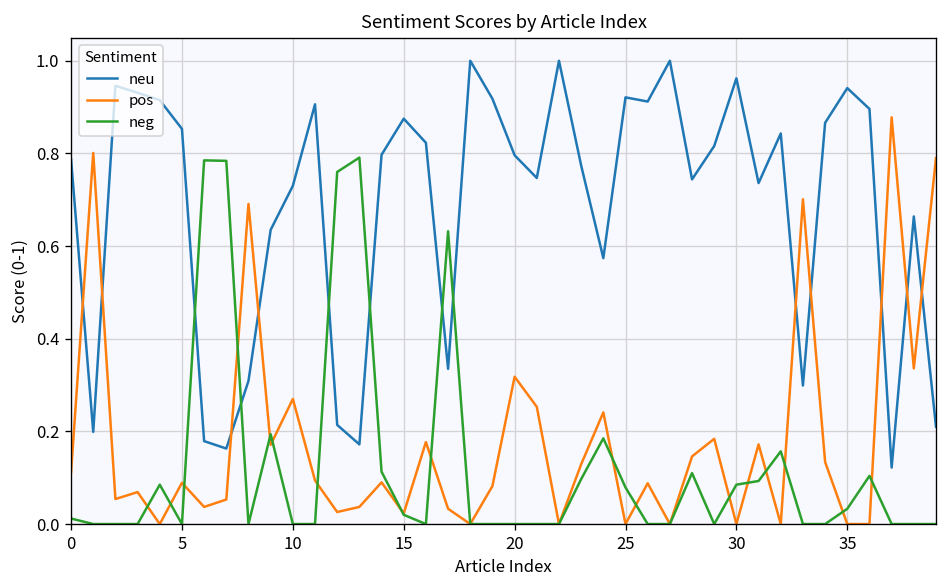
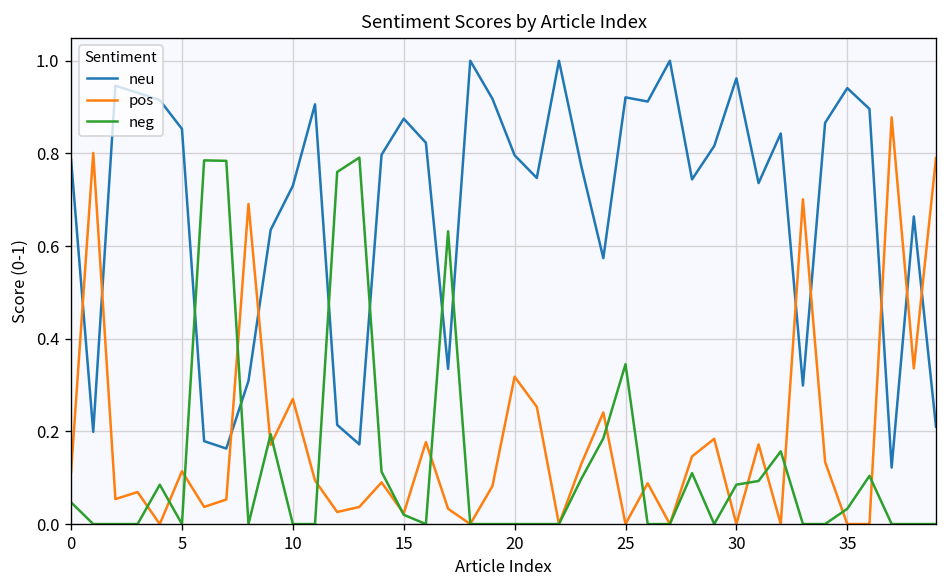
neg, 0: 0.01 -> 0.05
pos, 5: 0.09 -> 0.11
neg, 25: 0.08 -> 0.35
